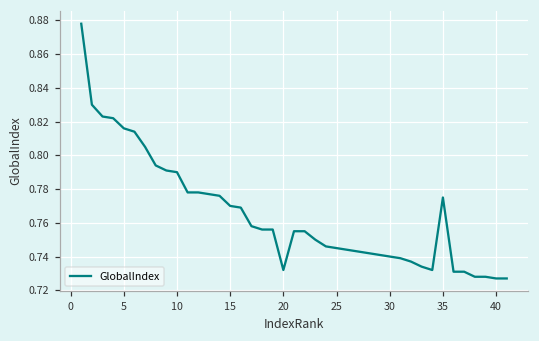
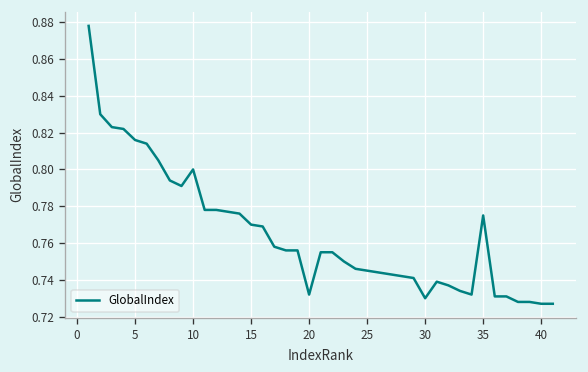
10: 0.79 -> 0.80
30: 0.74 -> 0.73
